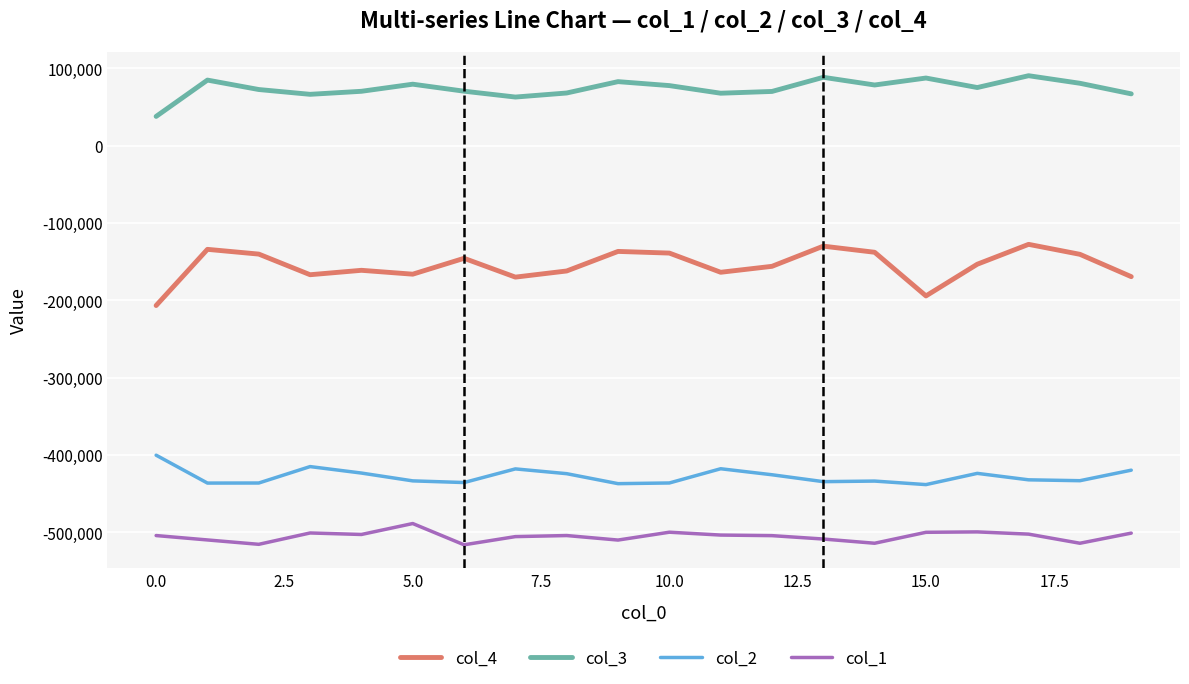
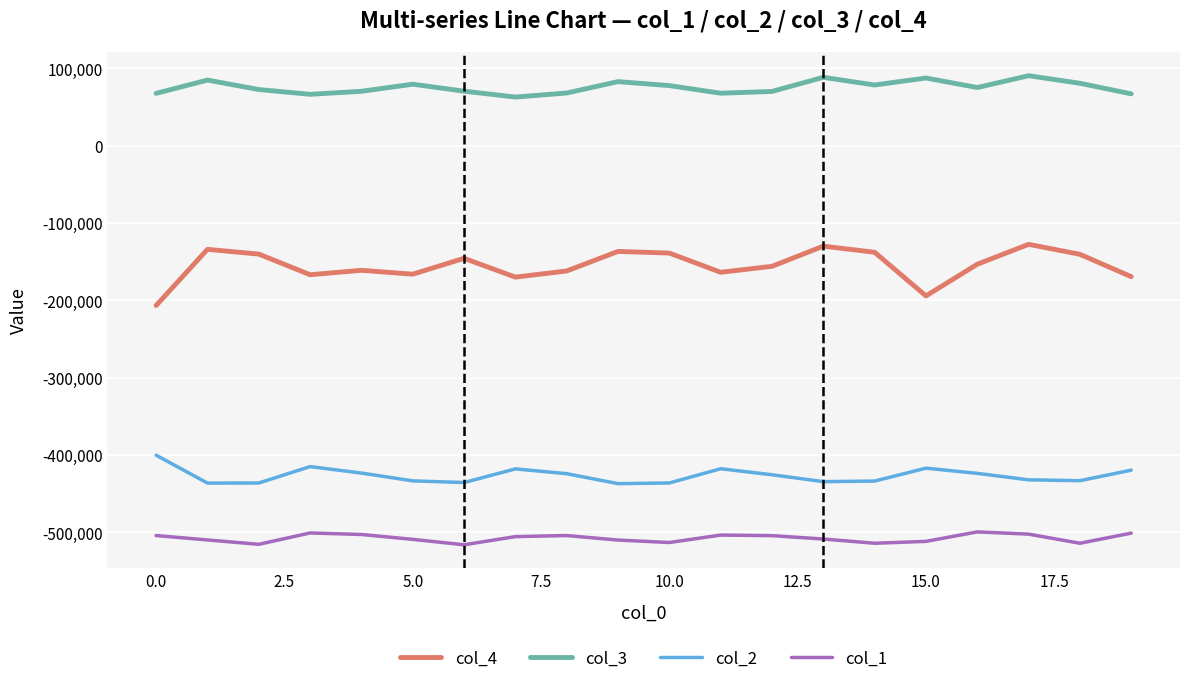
col_3, 0.0: 40,000 -> 70,000
col_1, 5.0: -490,000 -> -510,000
col_1, 10.0: -500,000 -> -510,000
col_2, 15.0: -440,000 -> -420,000
col_1, 15.0: -500,000 -> -510,000
